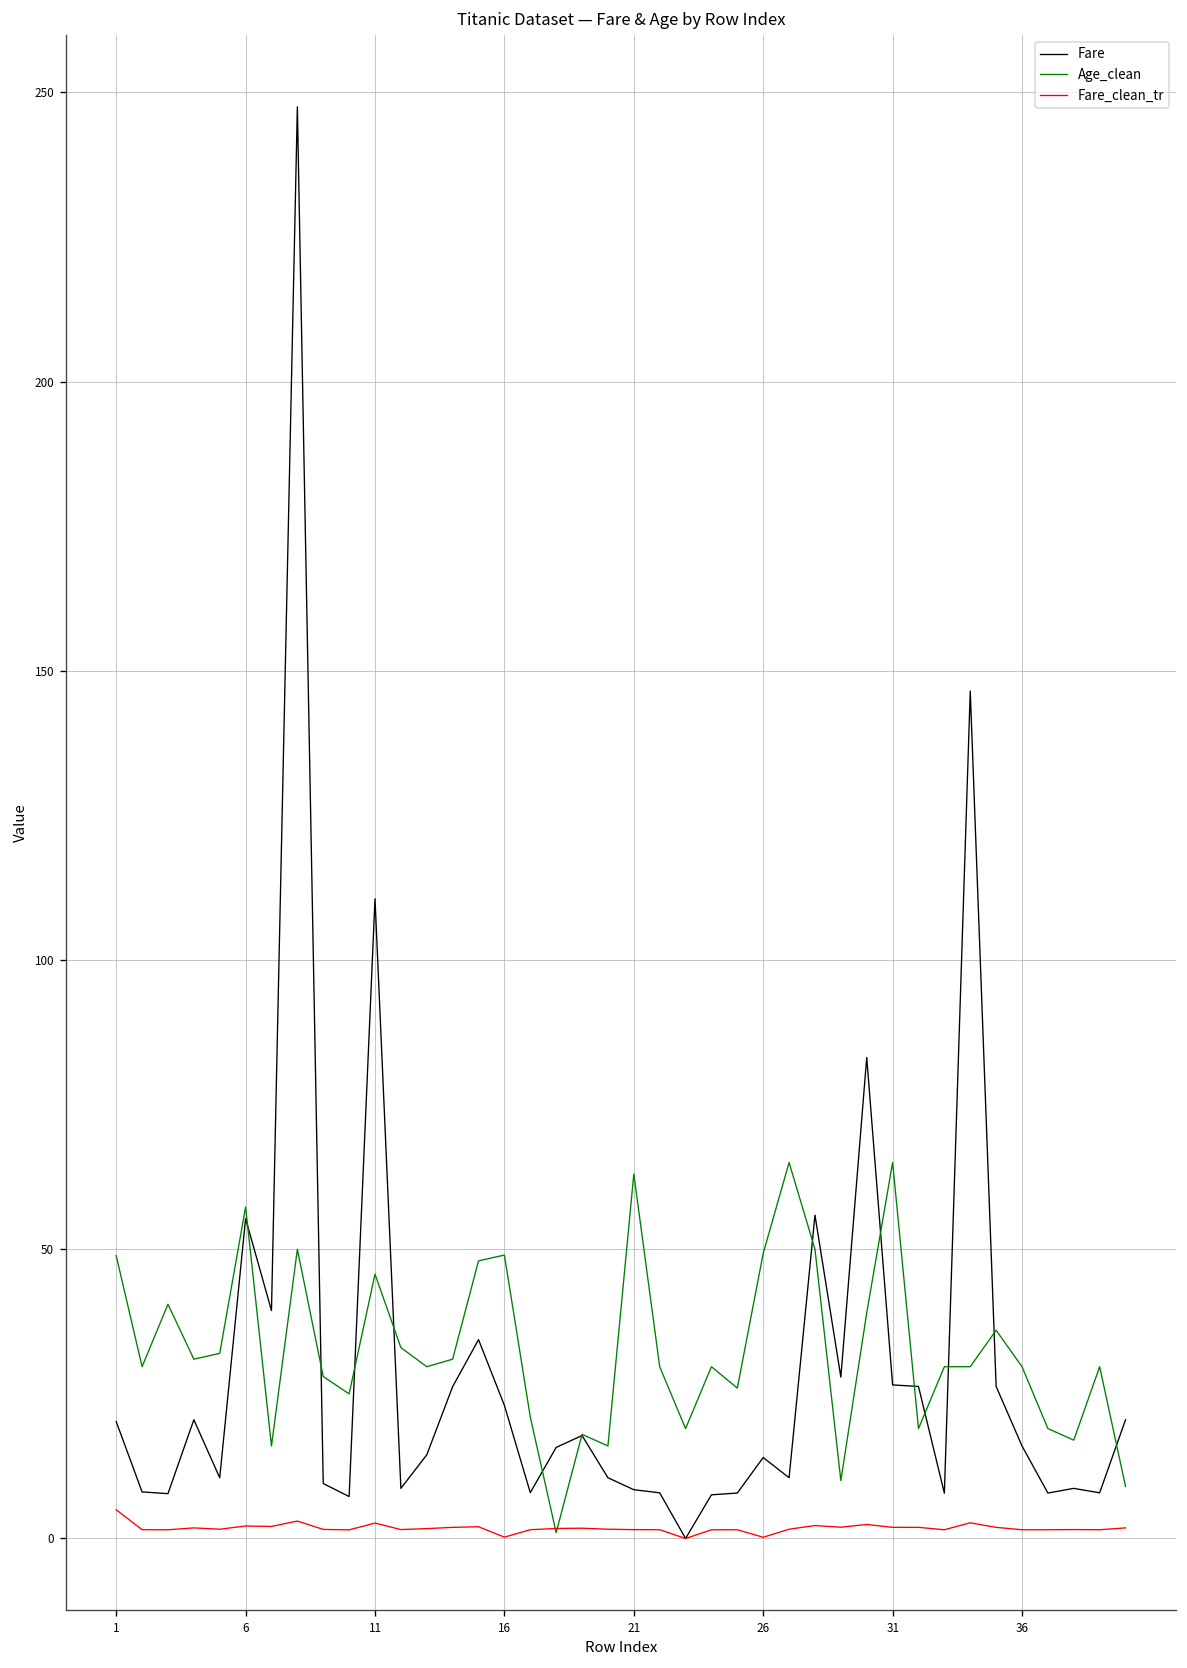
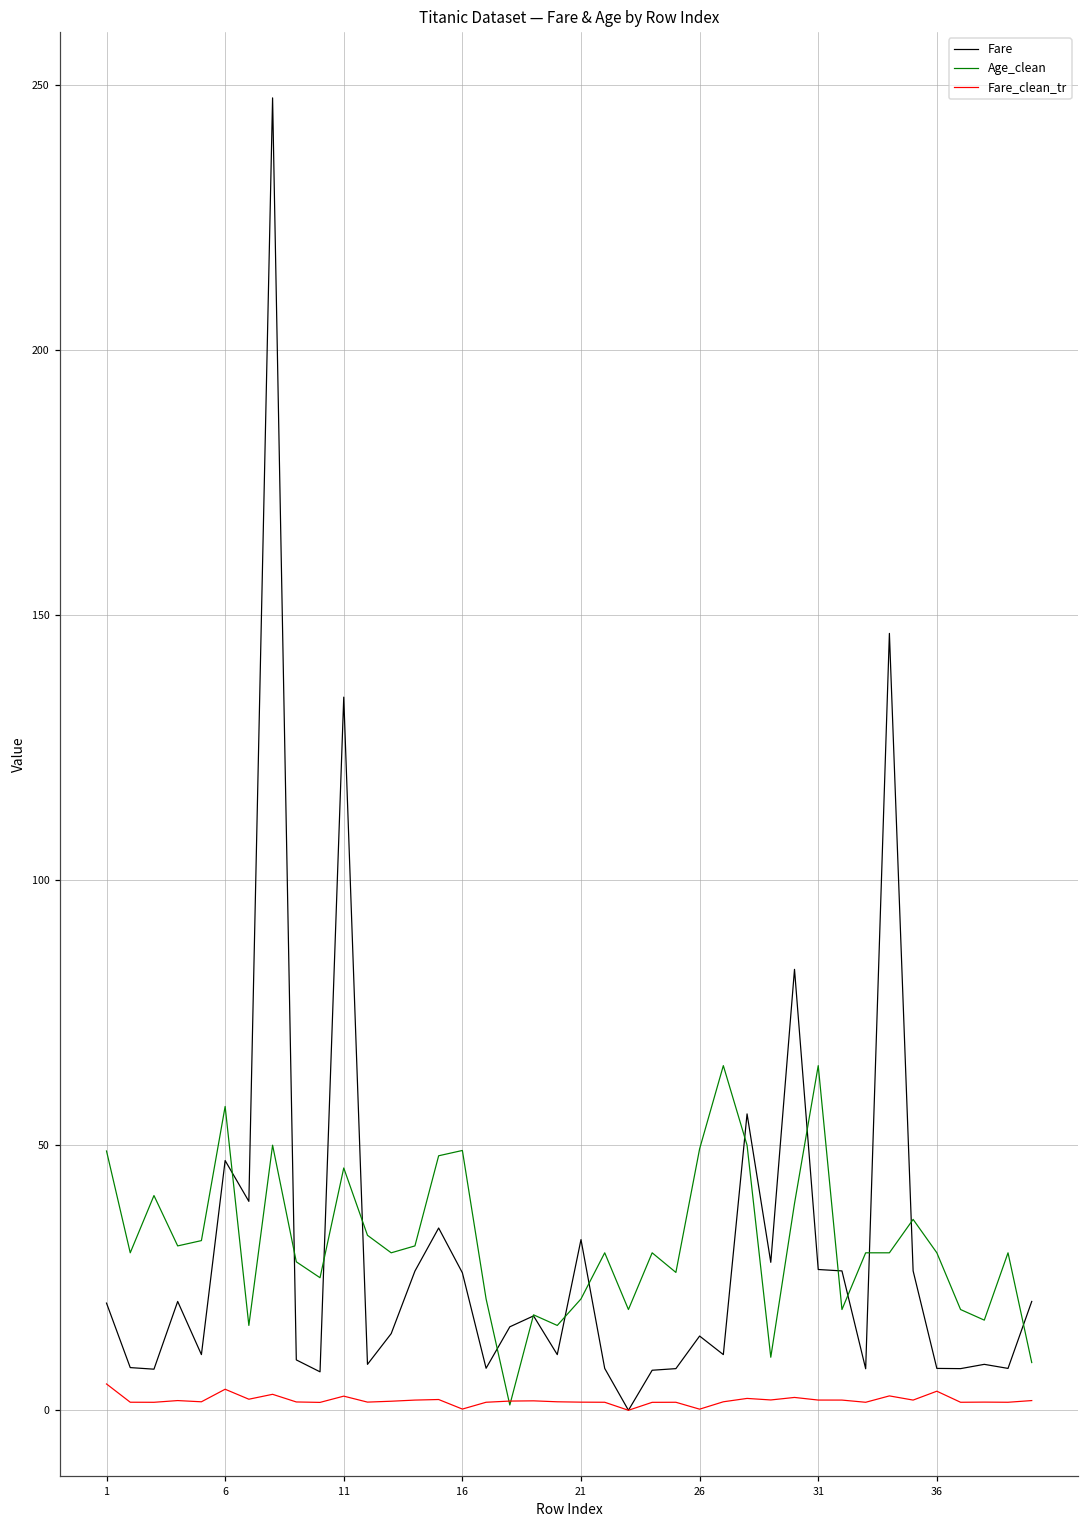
Fare, 6: 55 -> 47
Fare_clean_tr, 6: 2 -> 4
Fare, 11: 111 -> 135
Fare, 16: 23 -> 26
Fare, 21: 8 -> 32
Age_clean, 21: 63 -> 21
Fare, 36: 16 -> 8
Fare_clean_tr, 36: 2 -> 4
